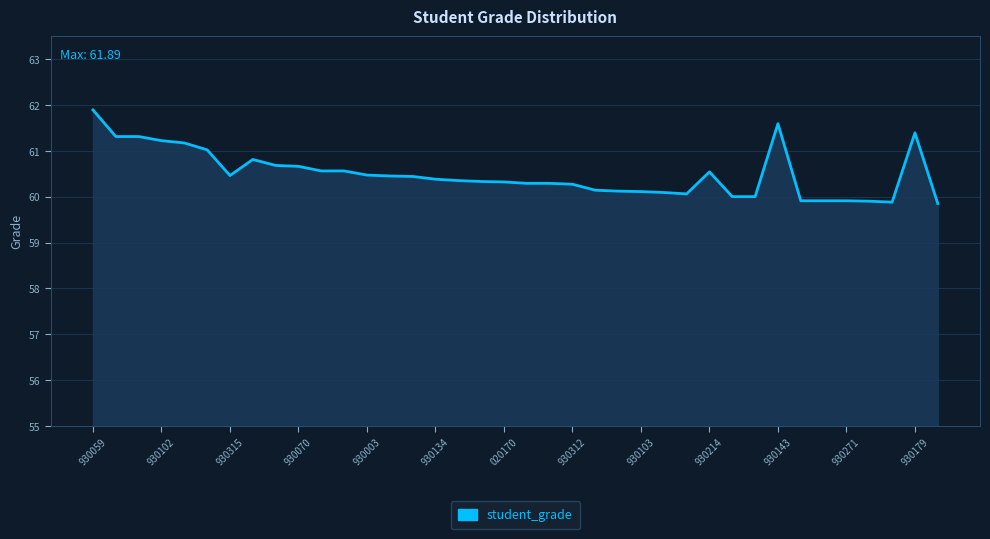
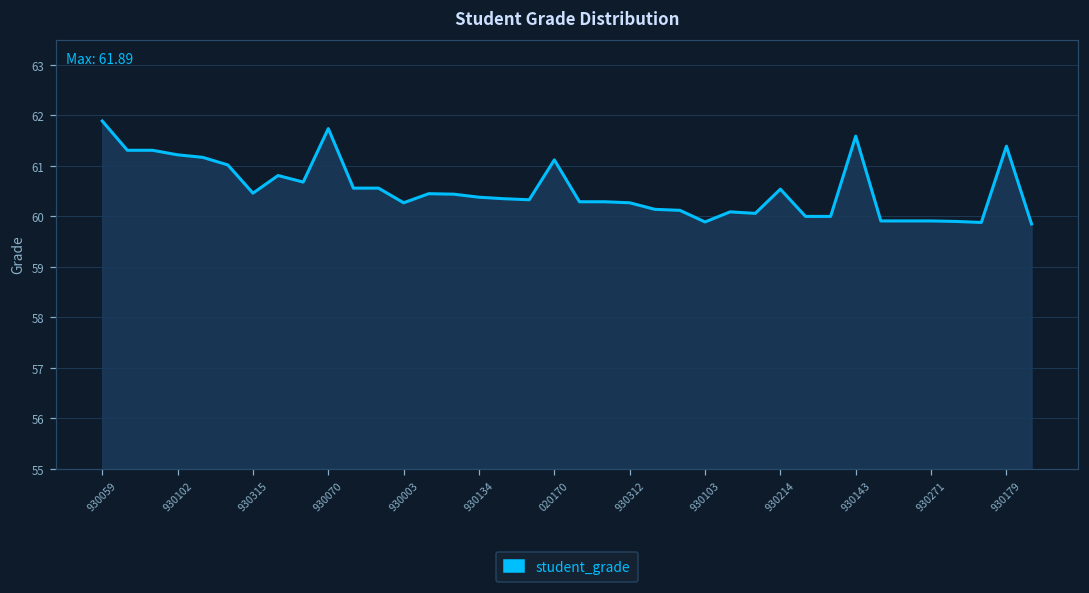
930070: 60.7 -> 61.7
930003: 60.5 -> 60.3
020170: 60.3 -> 61.1
930103: 60.1 -> 59.9
